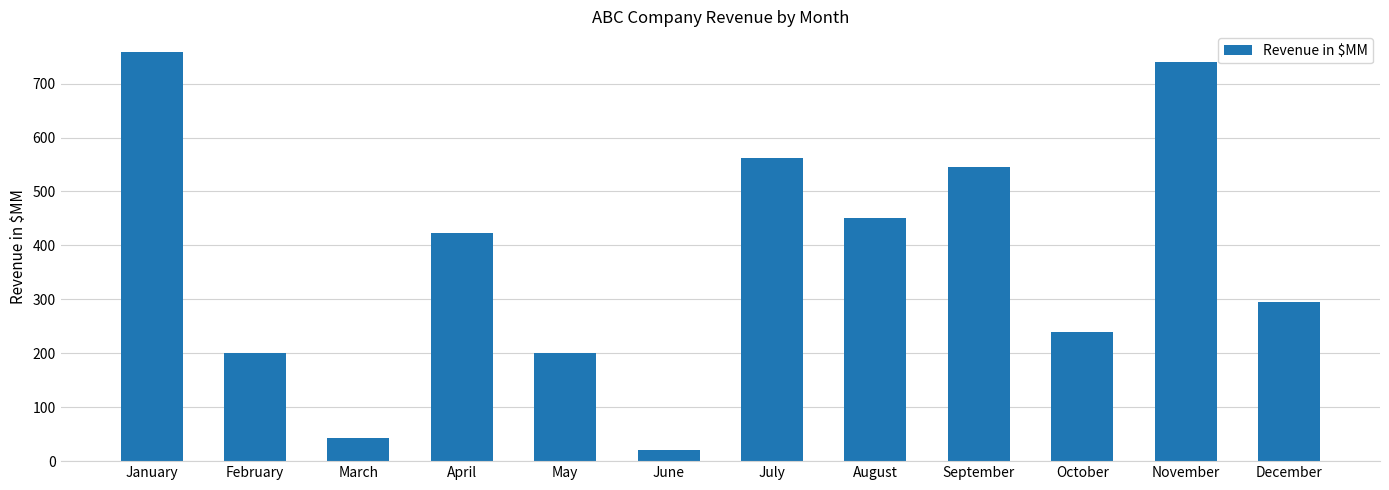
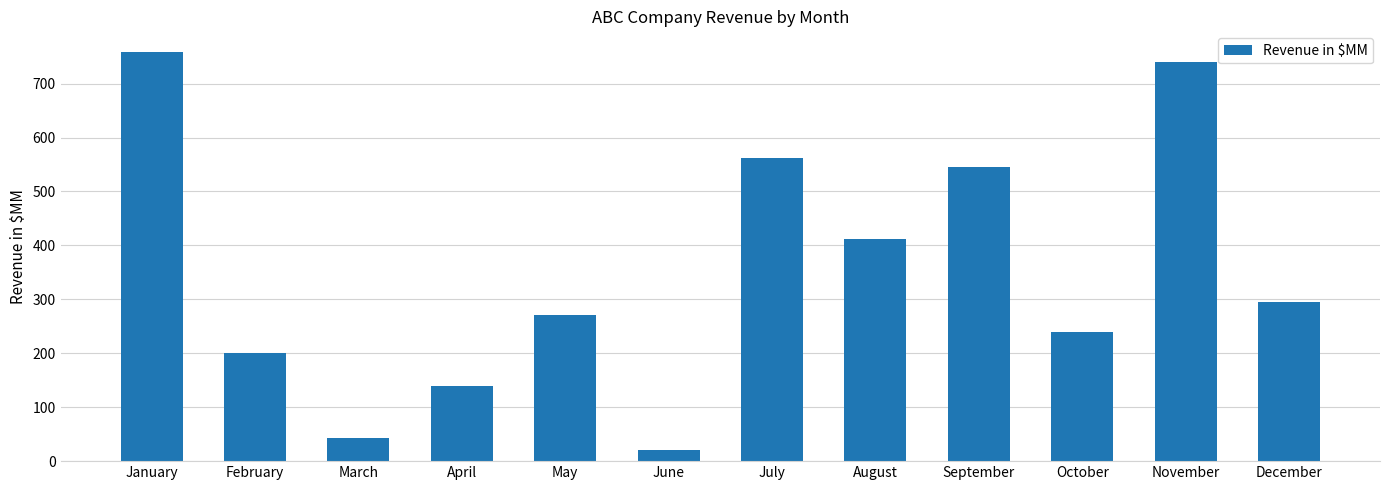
April: 420 -> 140
May: 200 -> 270
August: 450 -> 410
